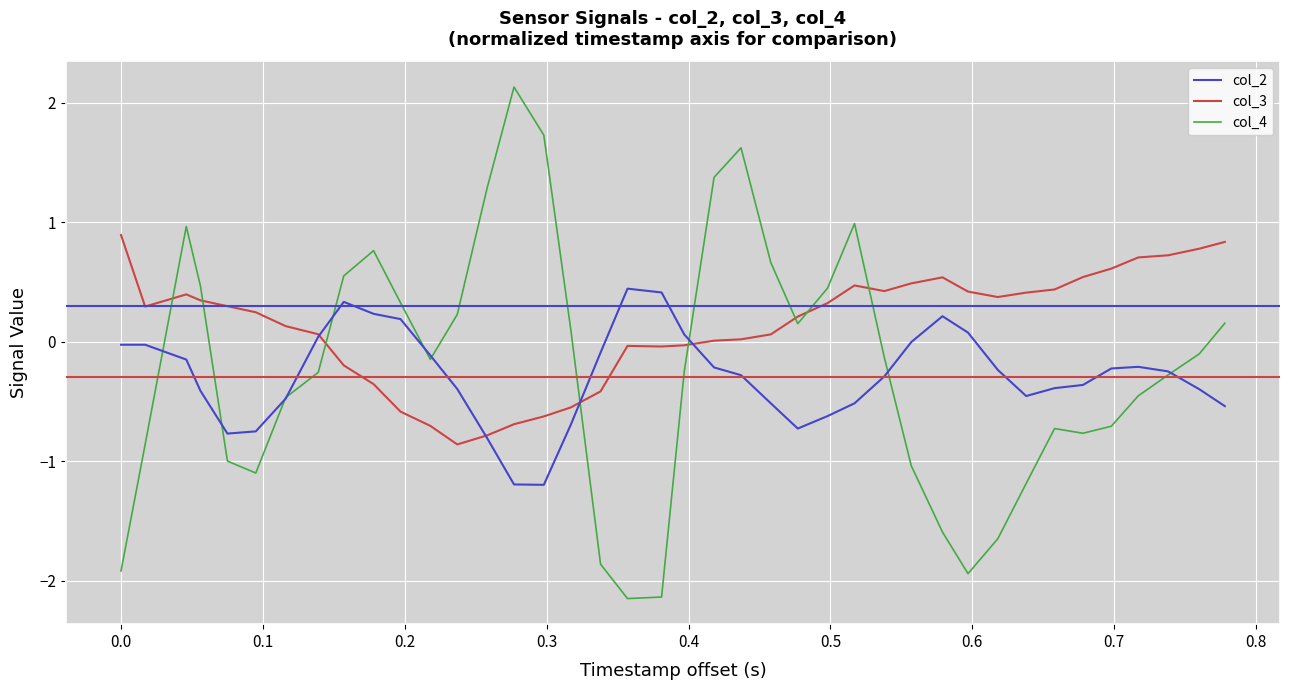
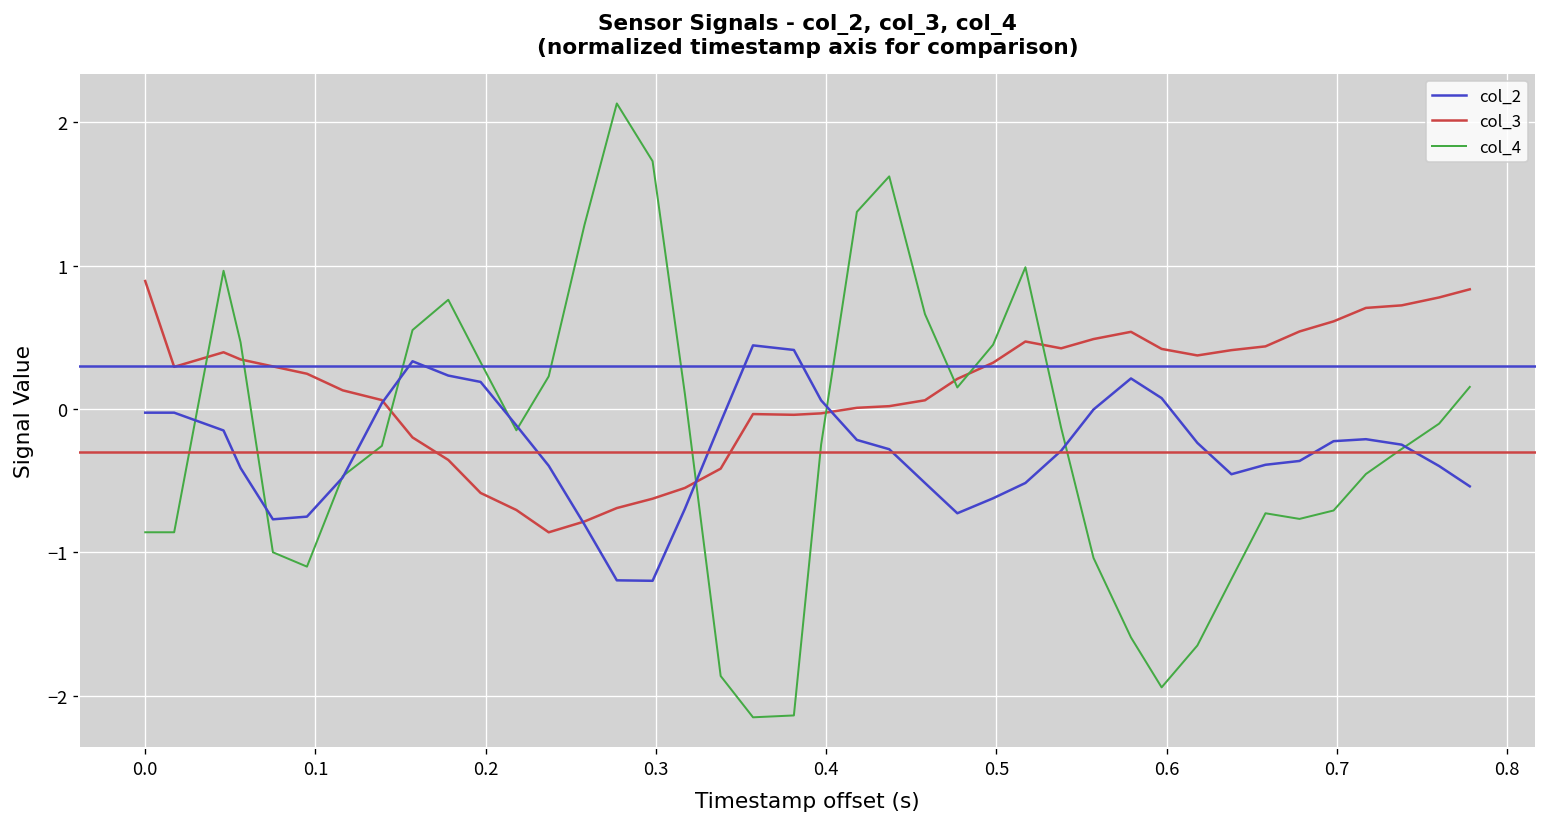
col_4, 0.0: -1.92 -> -0.86
